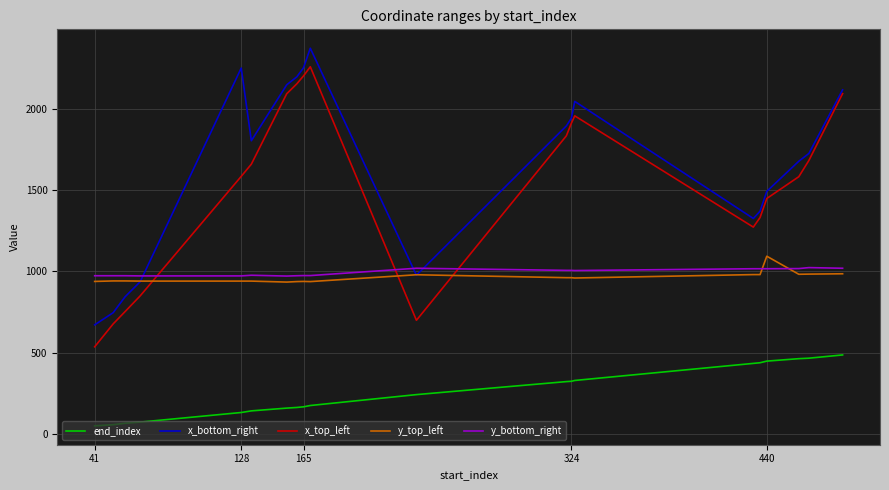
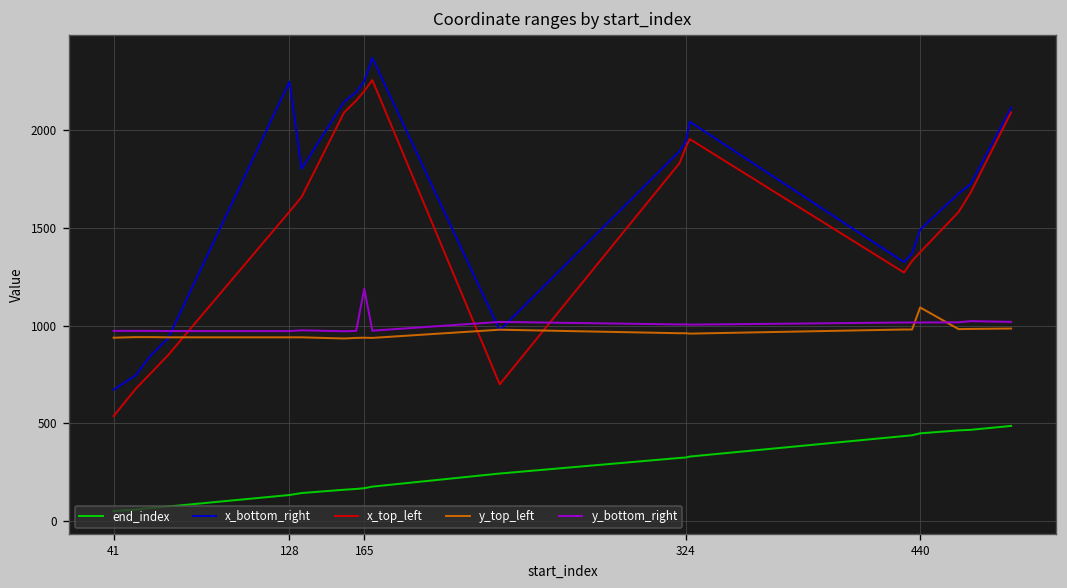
y_bottom_right, 165: 970 -> 1190
x_top_left, 440: 1450 -> 1380
